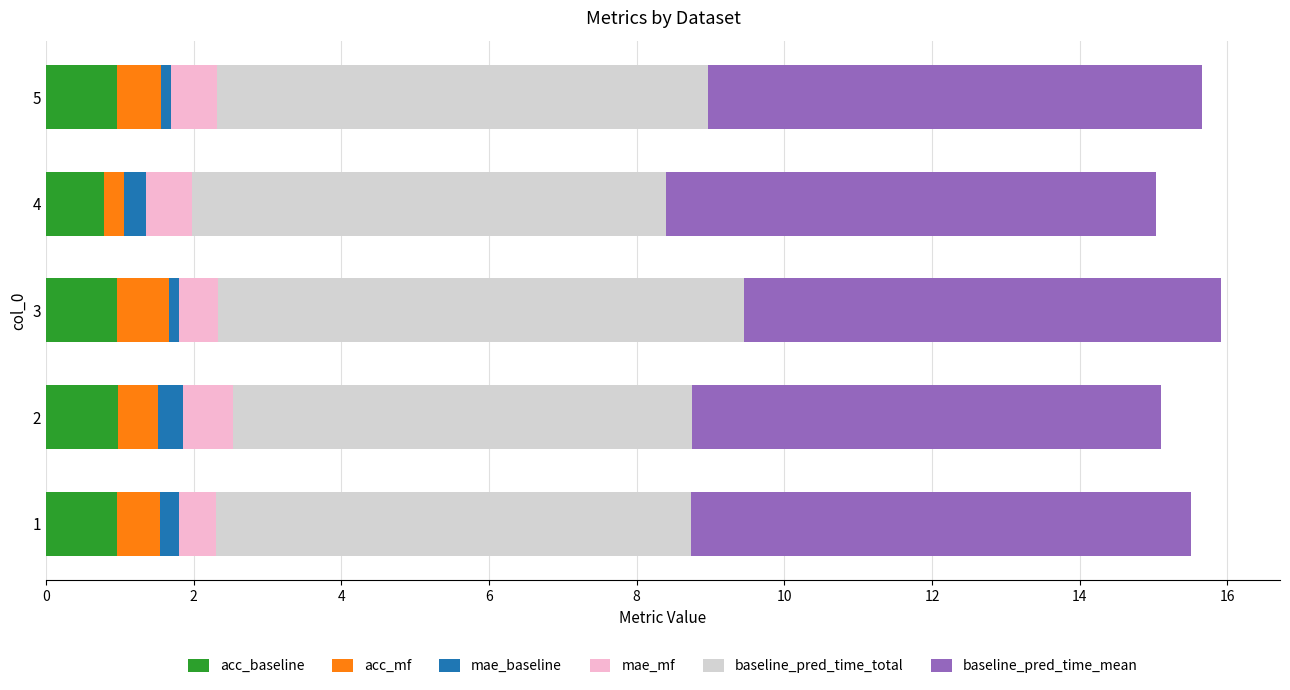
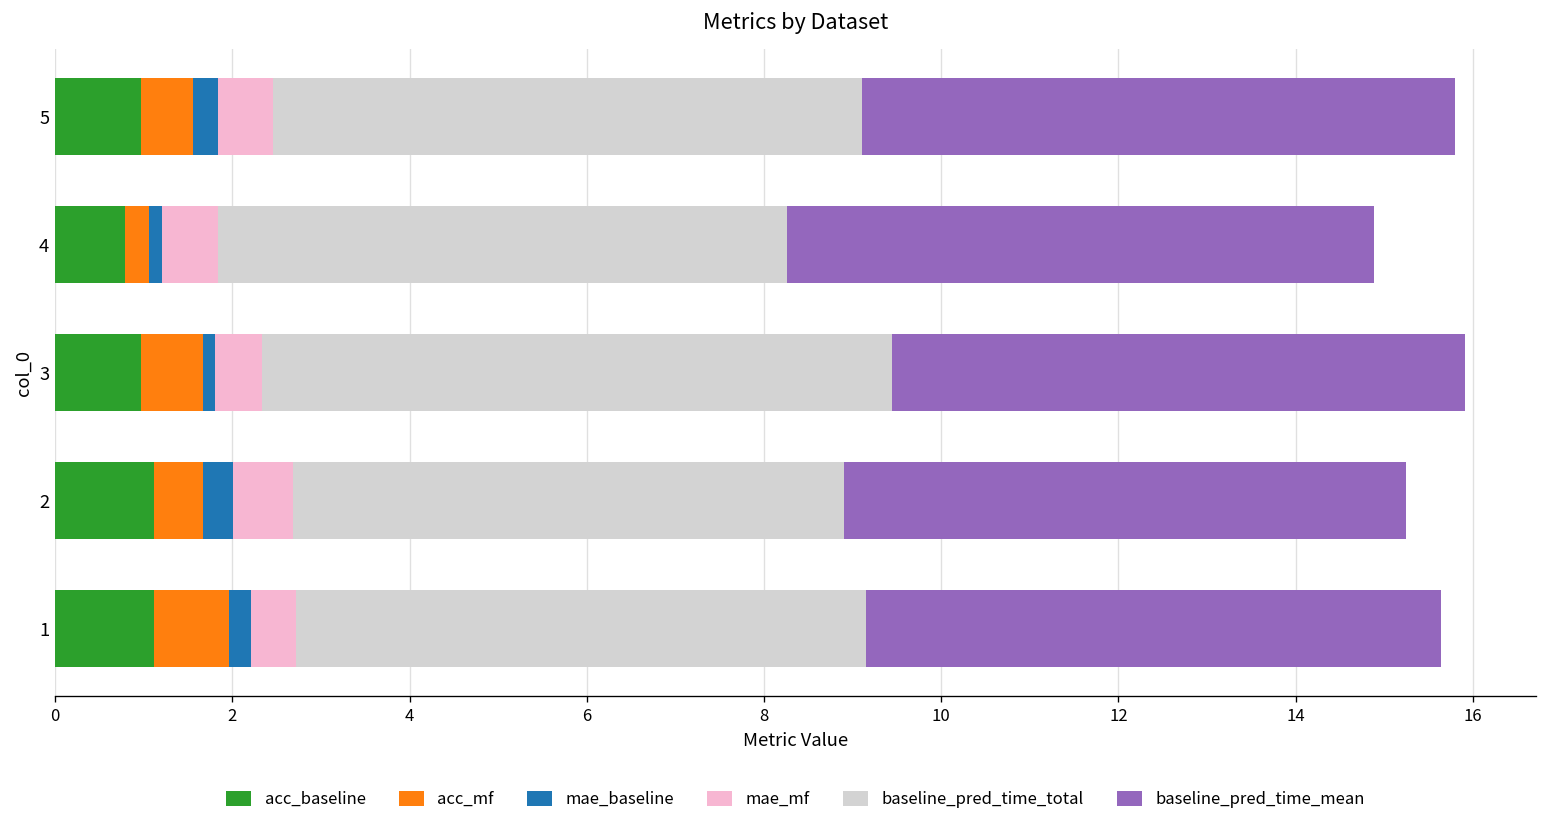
mae_baseline, 5: 0.1 -> 0.3
mae_baseline, 4: 0.3 -> 0.2
acc_baseline, 2: 1.0 -> 1.1
acc_baseline, 1: 1.0 -> 1.1
acc_mf, 1: 0.6 -> 0.8
baseline_pred_time_mean, 1: 6.8 -> 6.5
